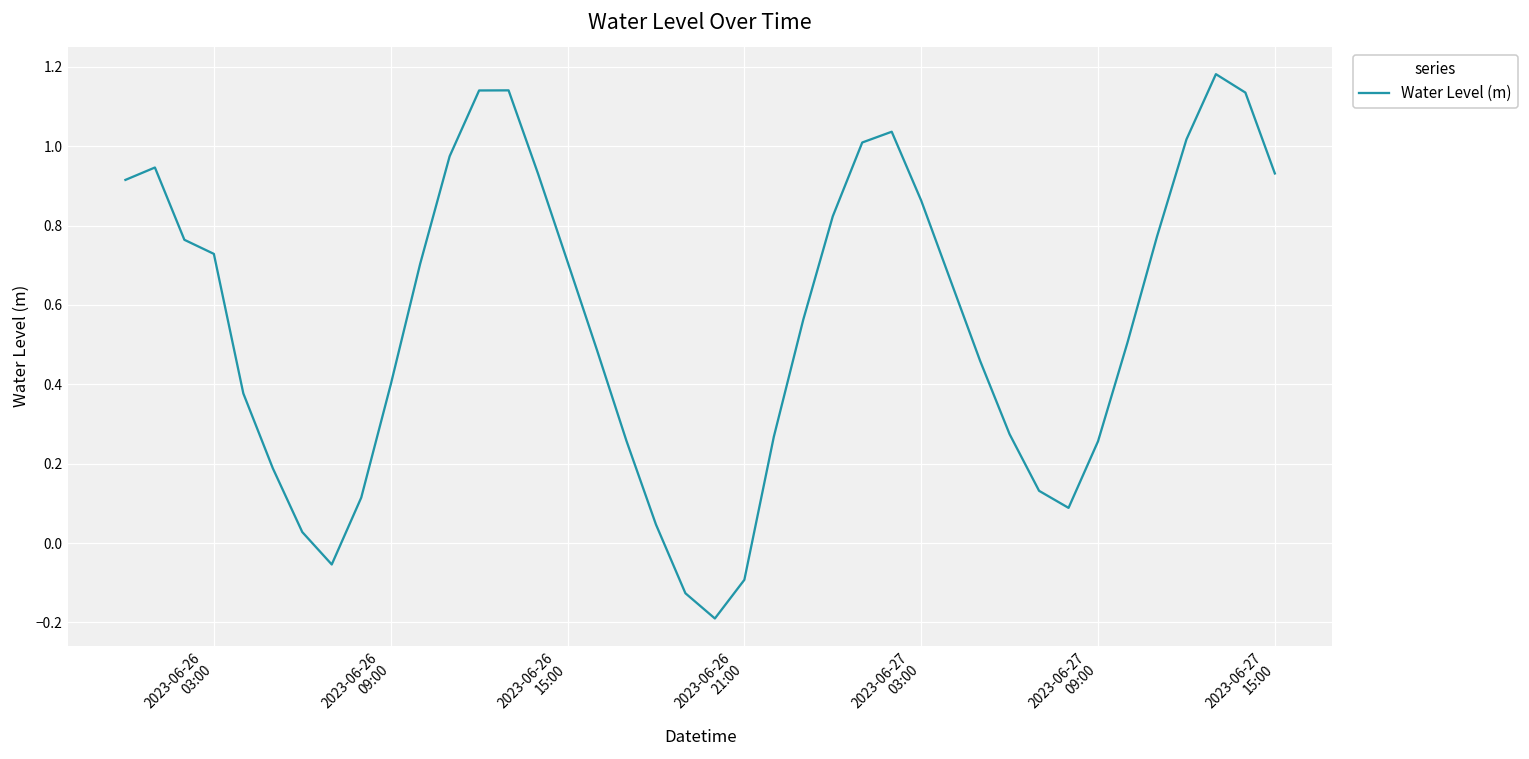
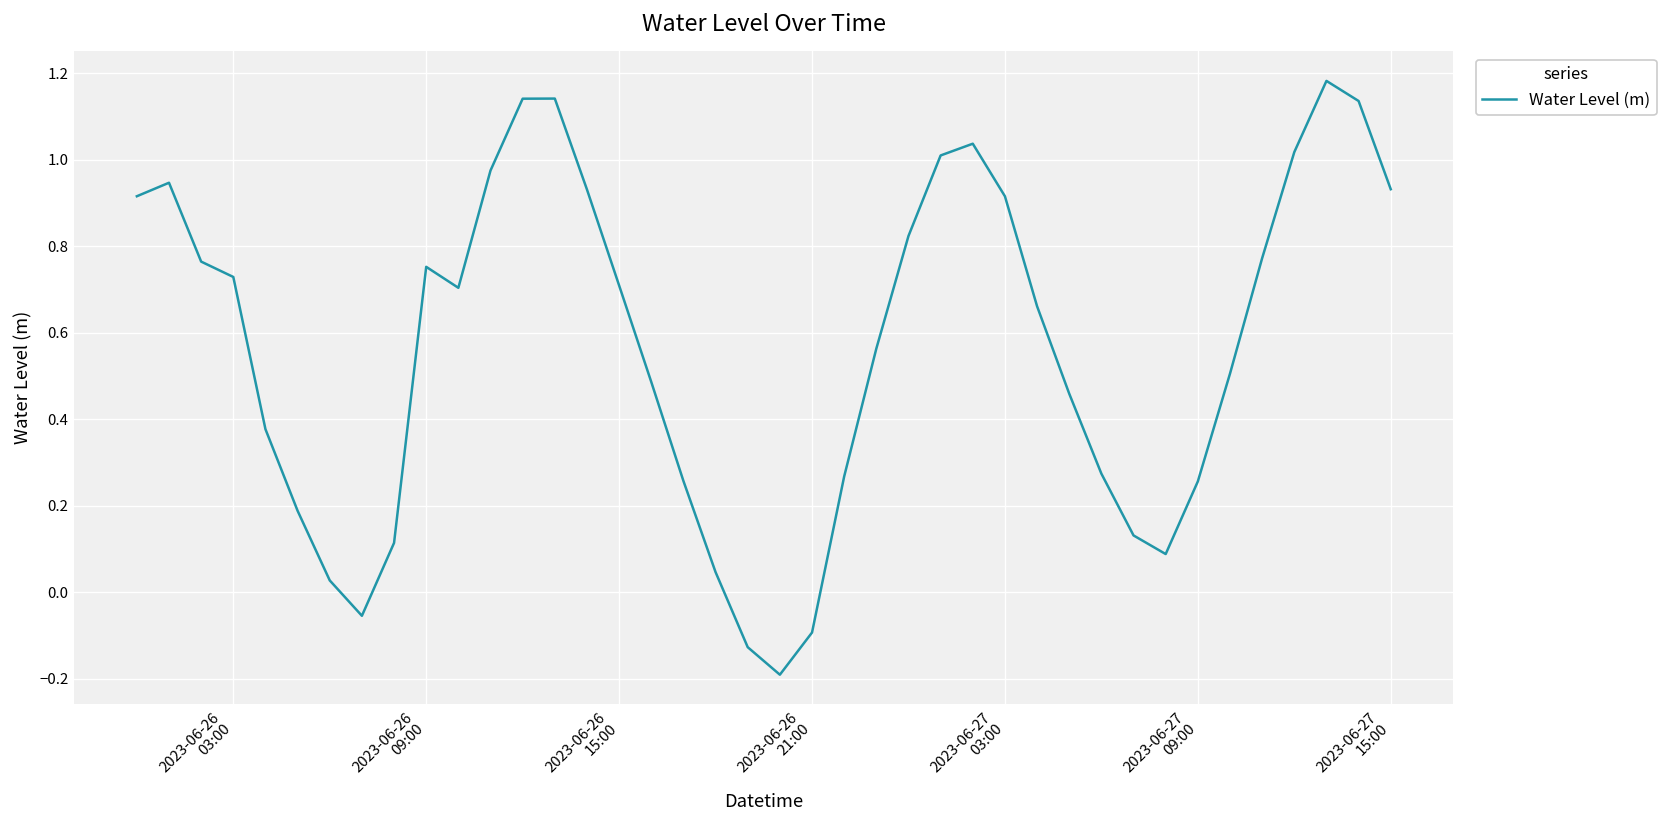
2023-06-26 09:00: 0.40 -> 0.75
2023-06-27 03:00: 0.86 -> 0.92
